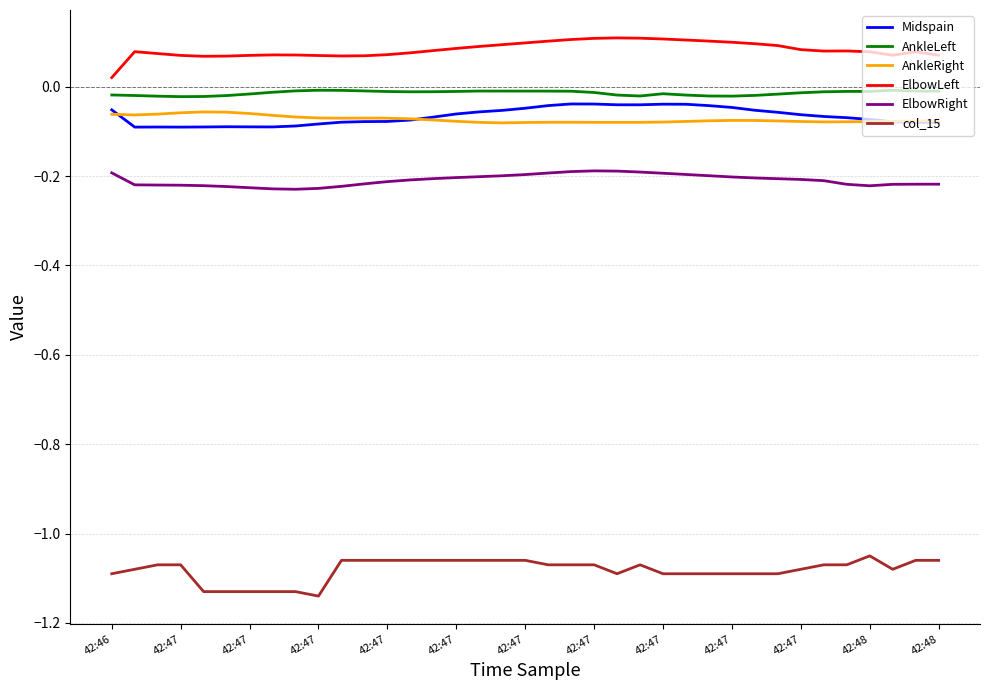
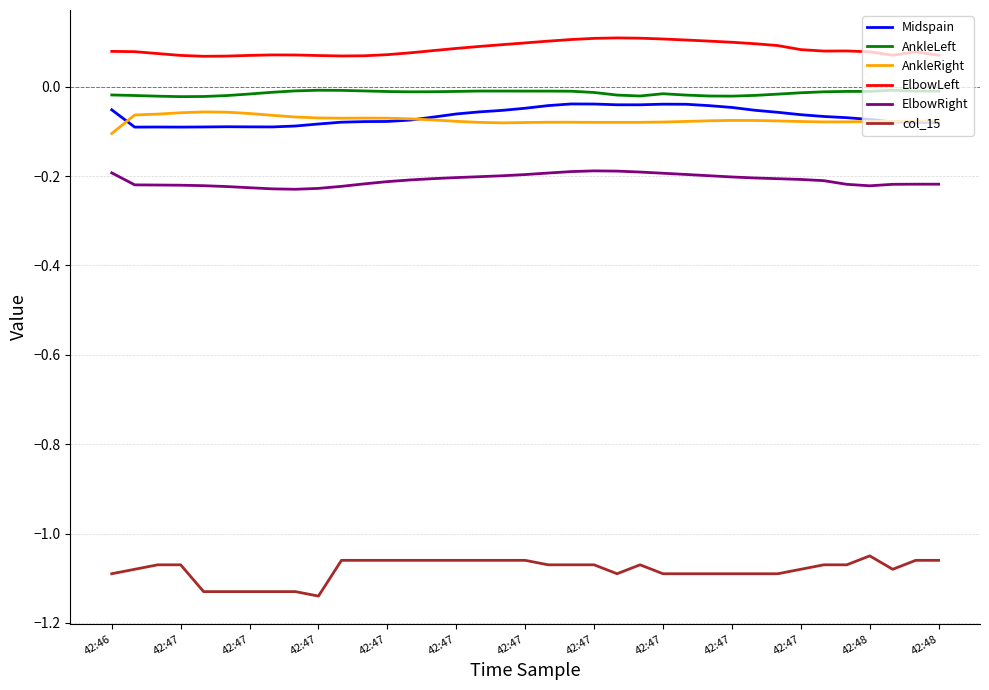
AnkleRight, 42:46: -0.06 -> -0.10
ElbowLeft, 42:46: 0.02 -> 0.08
